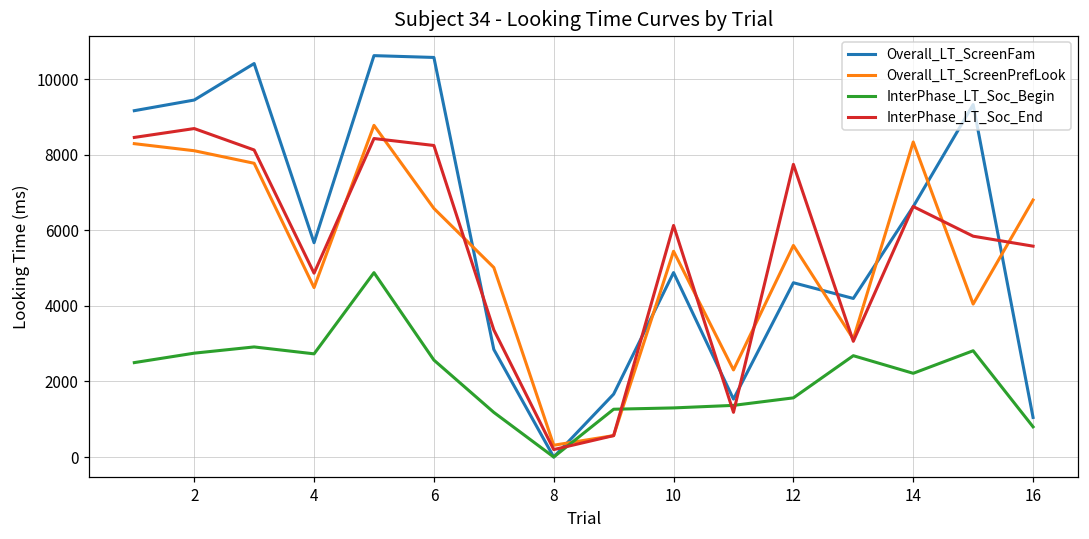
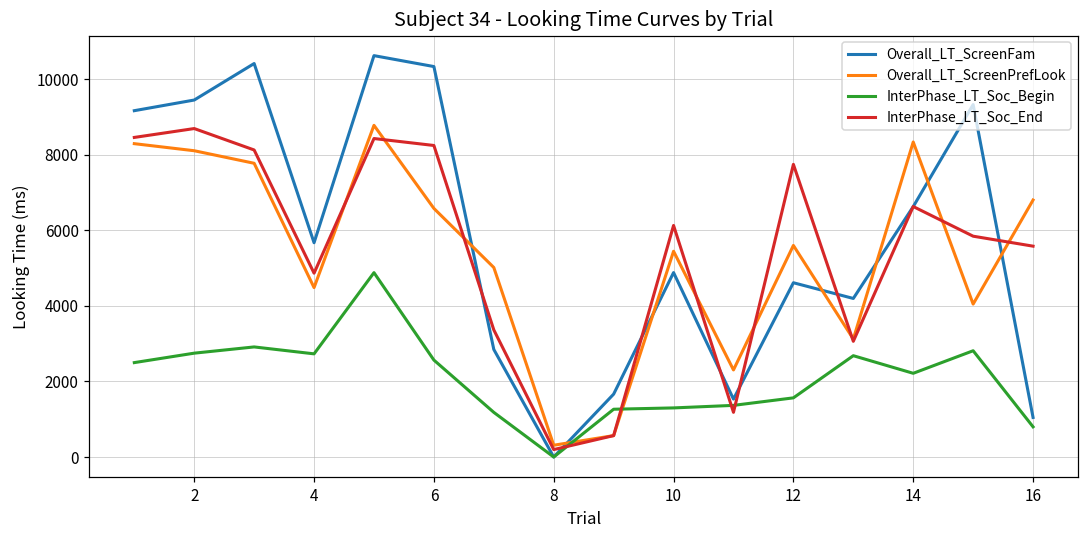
Overall_LT_ScreenFam, 6: 10600 -> 10300
